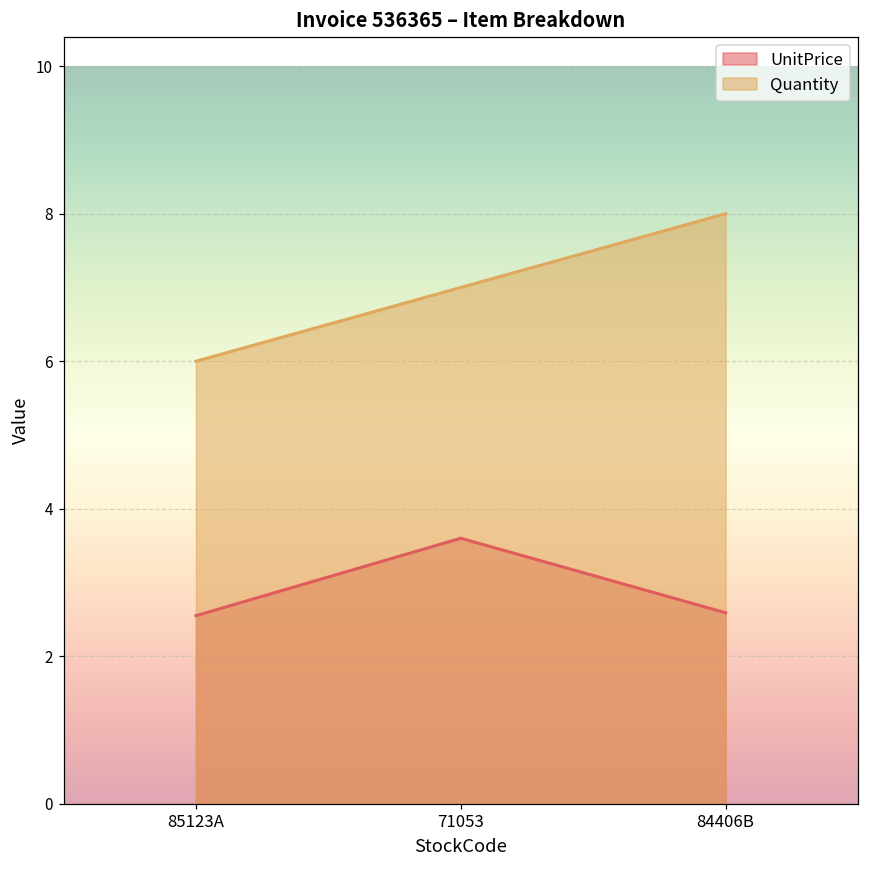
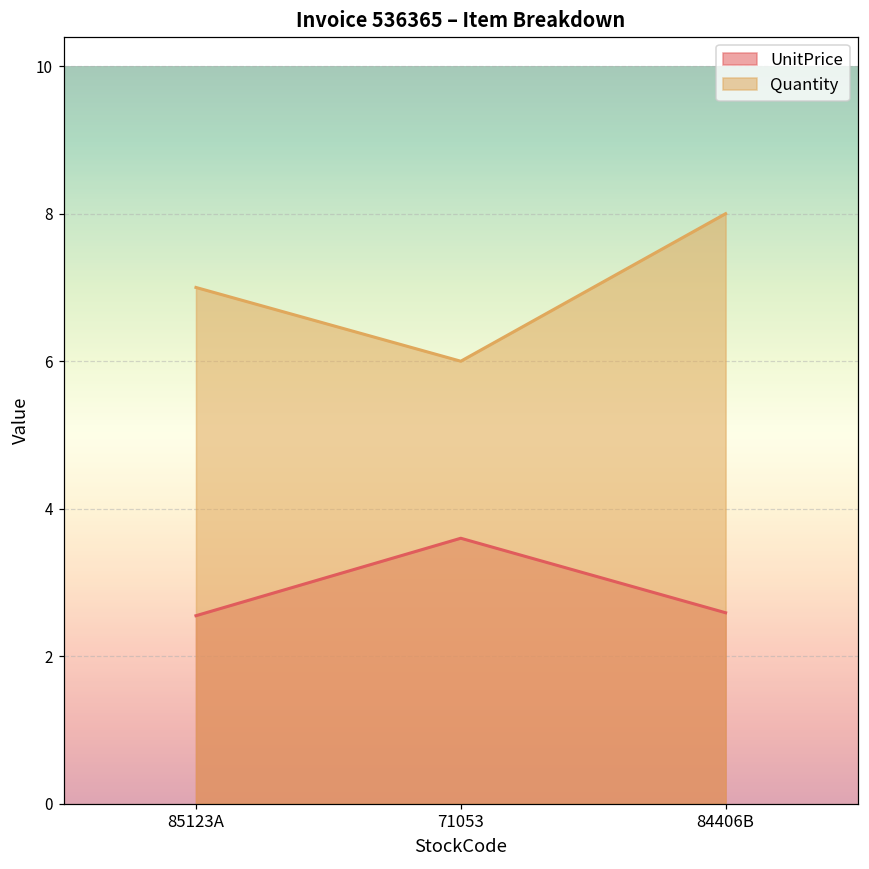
Quantity, 85123A: 6 -> 7
Quantity, 71053: 7 -> 6
